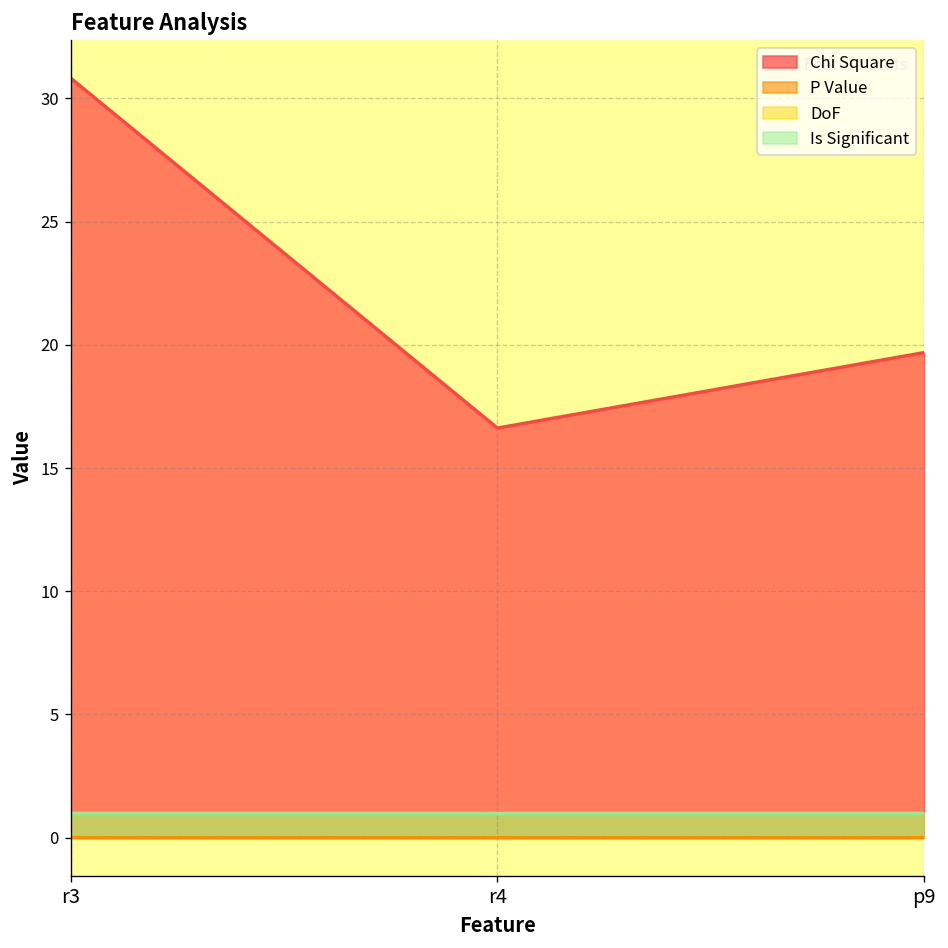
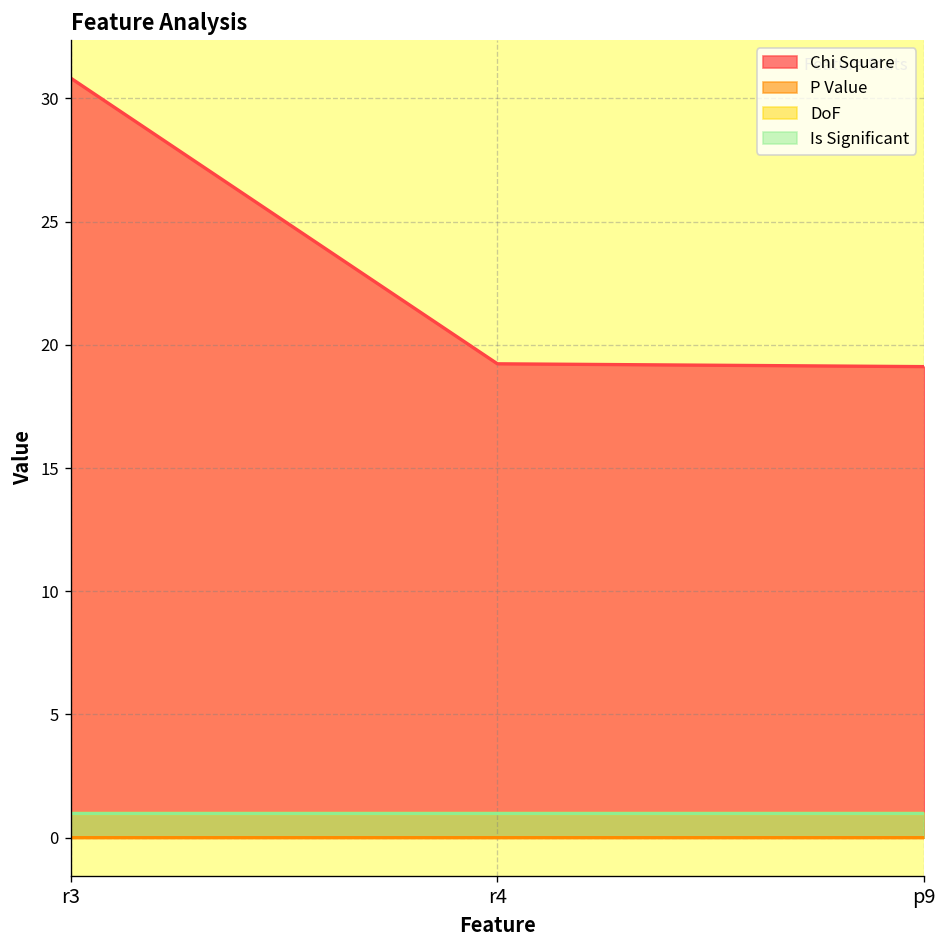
Chi Square, r4: 16.6 -> 19.2
Chi Square, p9: 19.7 -> 19.1
